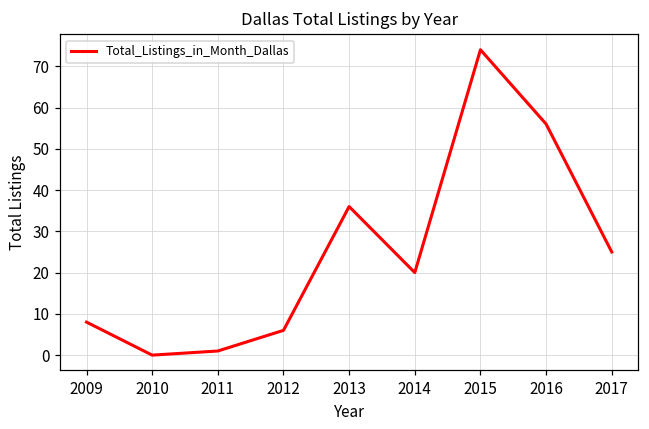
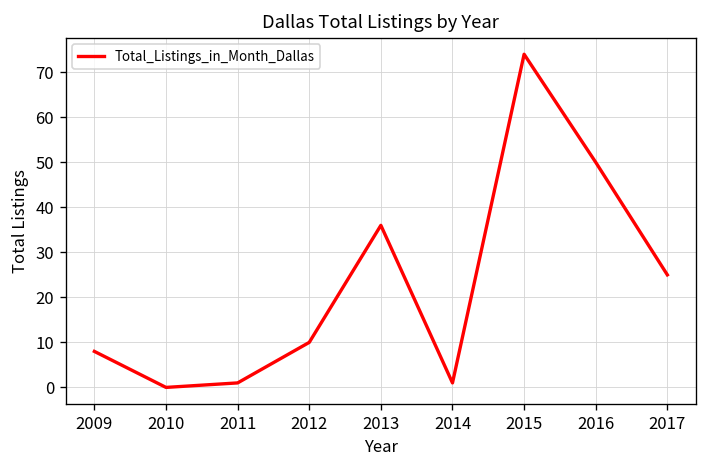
2012: 6 -> 10
2014: 20 -> 1
2016: 56 -> 50
